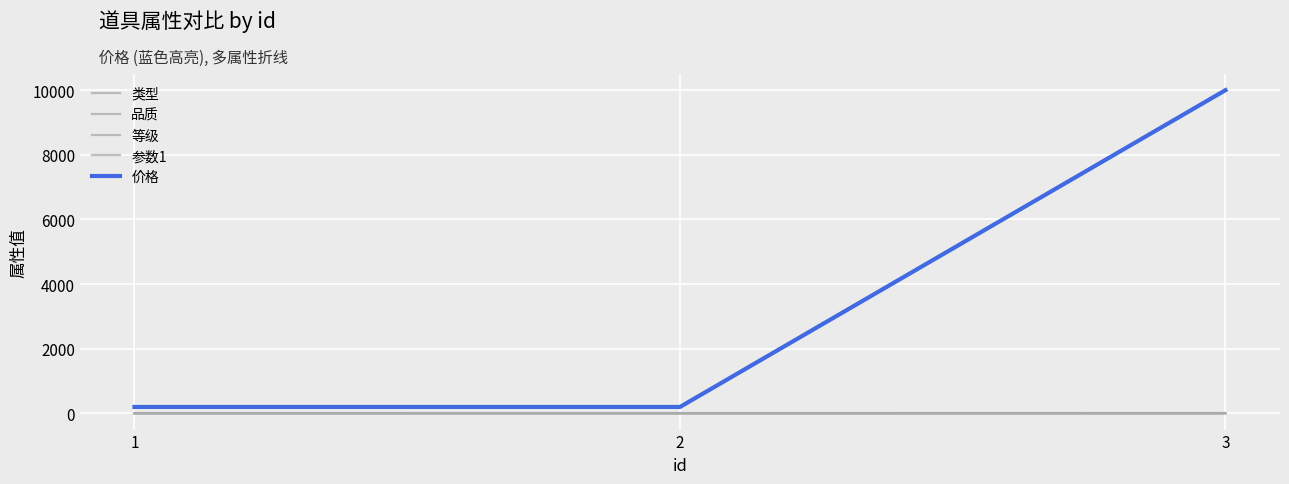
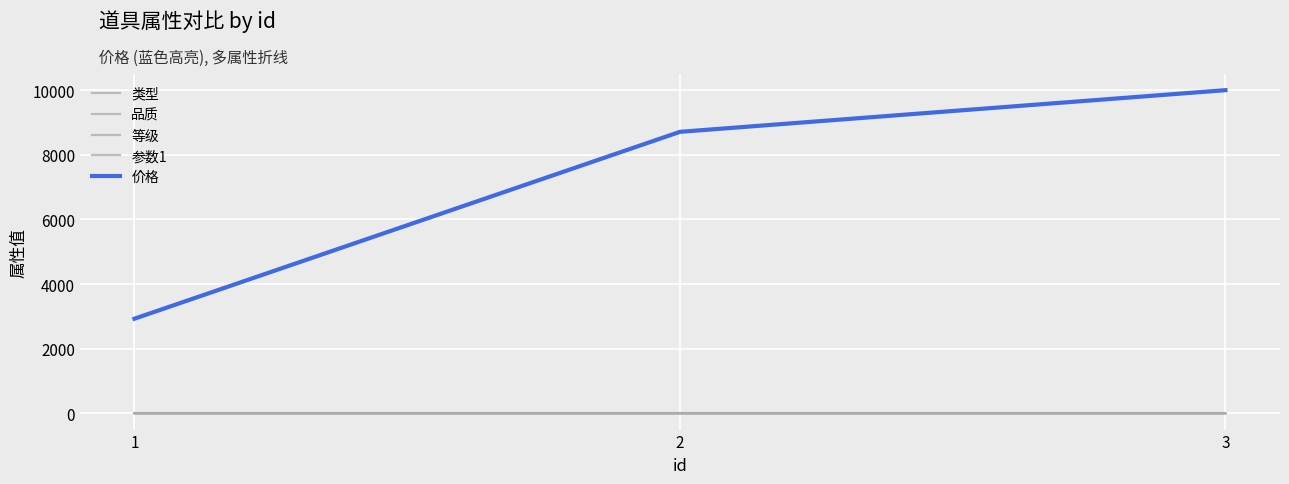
价格, 1: 200 -> 2900
价格, 2: 200 -> 8700
